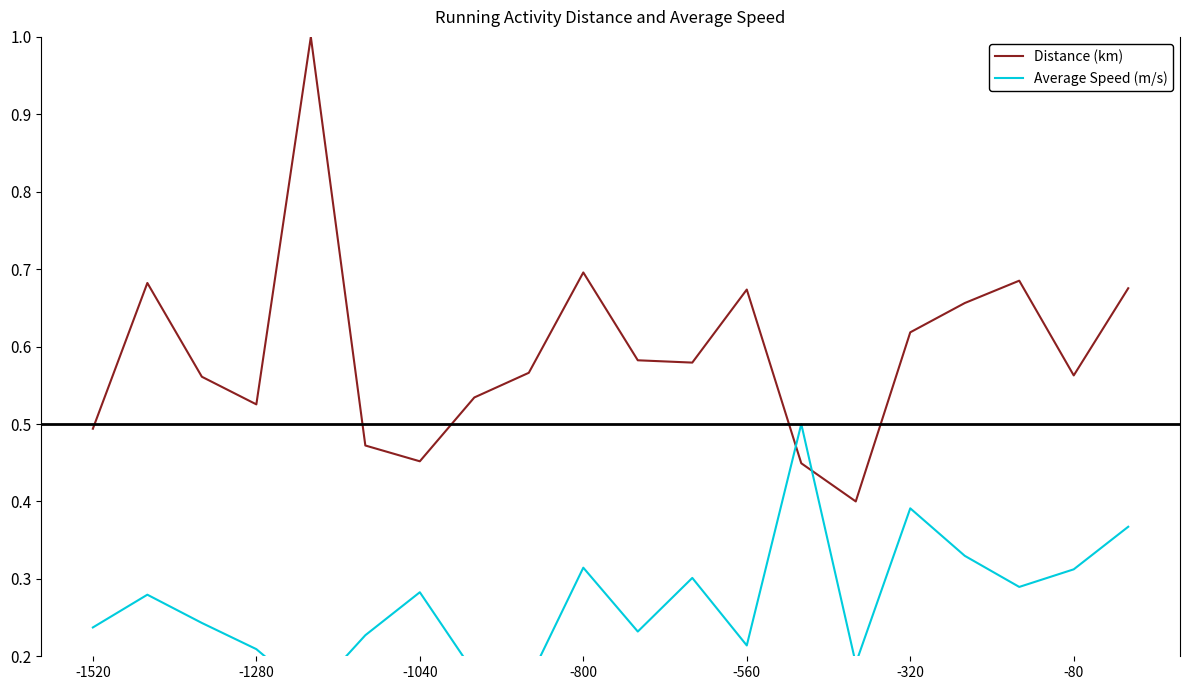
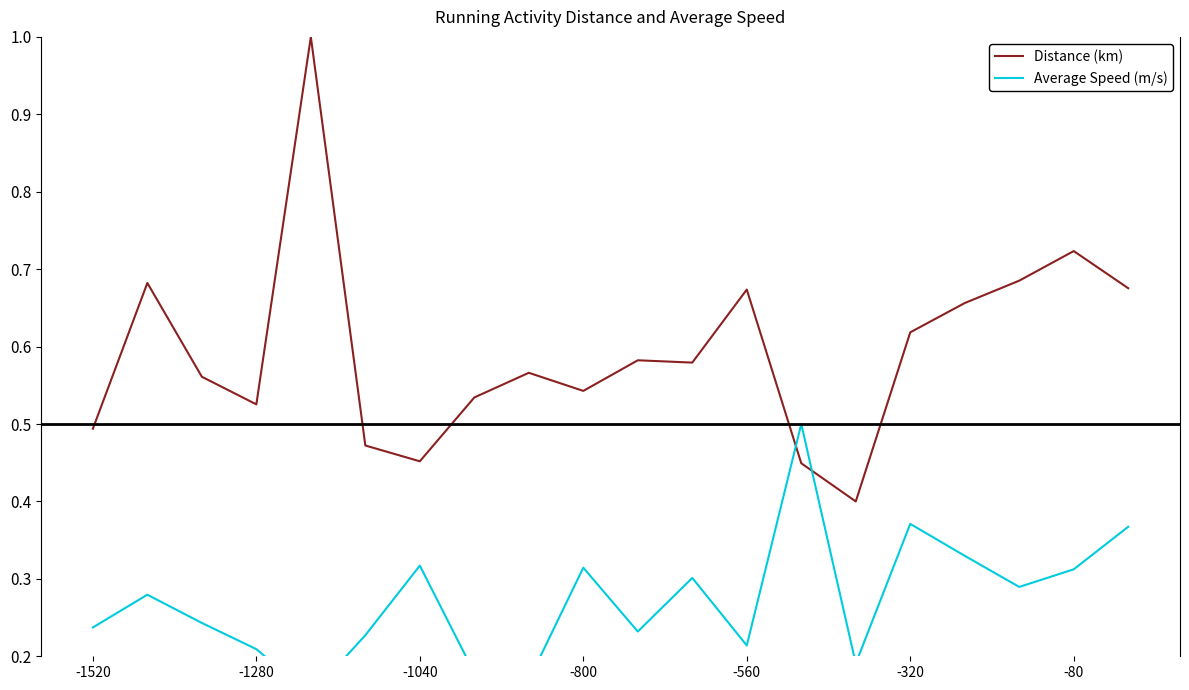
Average Speed (m/s), -1040: 0.28 -> 0.32
Distance (km), -800: 0.70 -> 0.54
Average Speed (m/s), -320: 0.39 -> 0.37
Distance (km), -80: 0.56 -> 0.72
